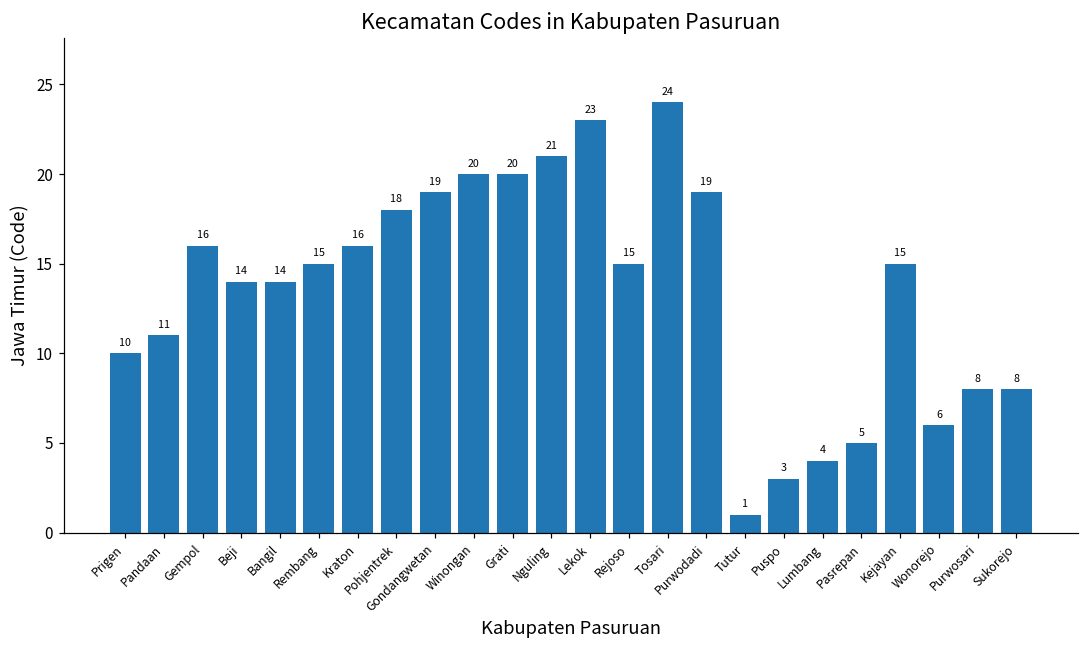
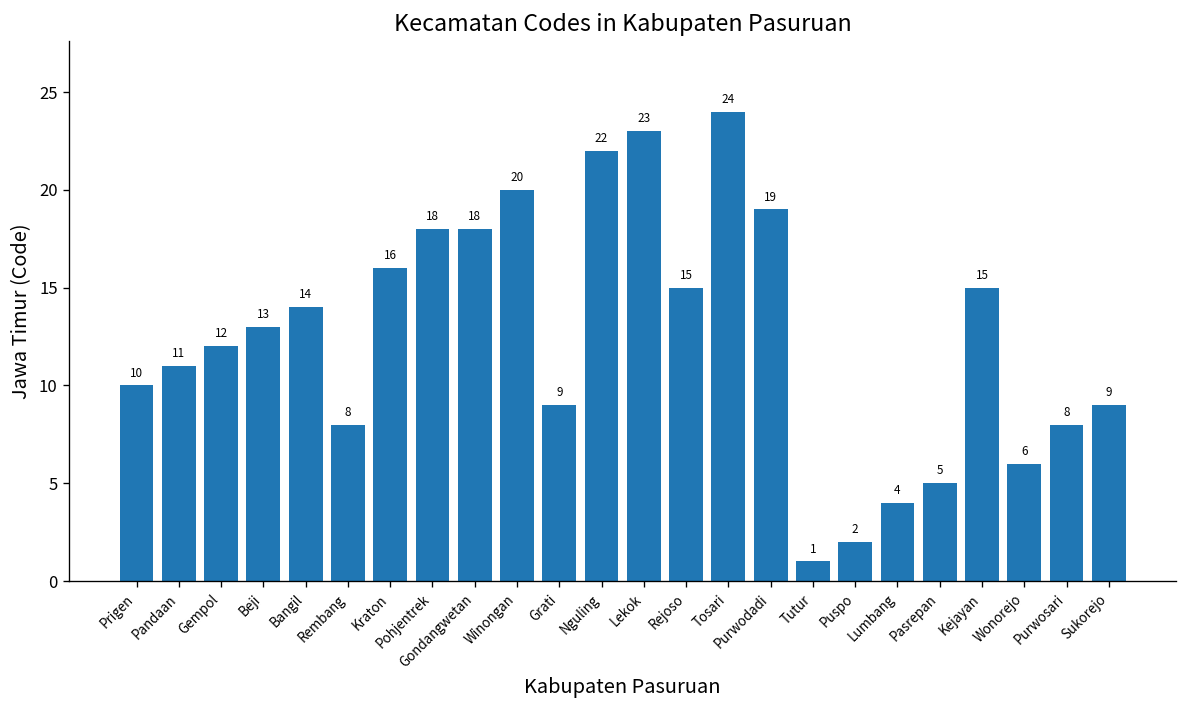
Gempol: 16 -> 12
Beji: 14 -> 13
Rembang: 15 -> 8
Gondangwetan: 19 -> 18
Grati: 20 -> 9
Nguling: 21 -> 22
Puspo: 3 -> 2
Sukorejo: 8 -> 9
